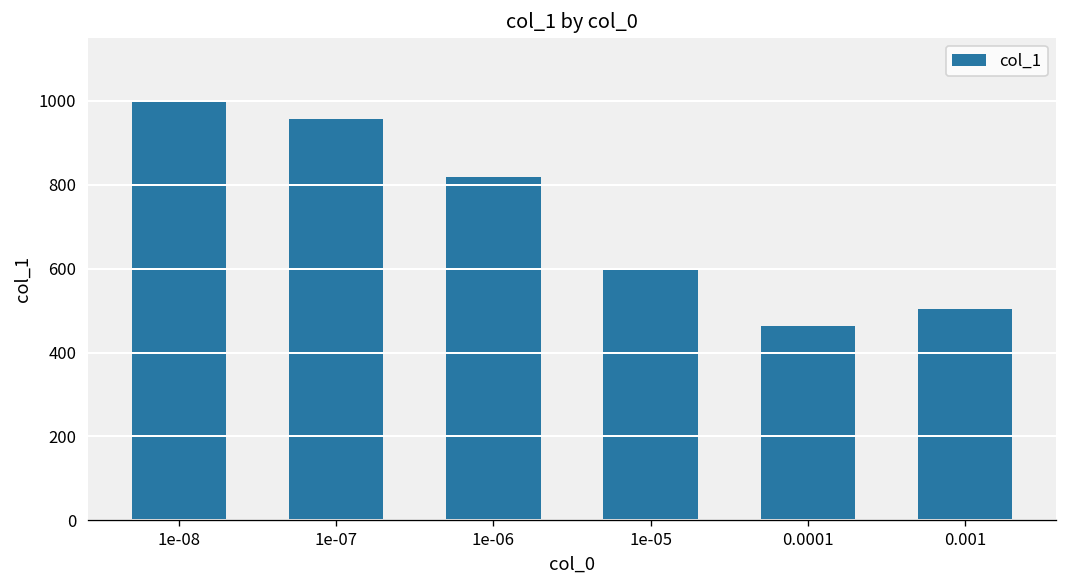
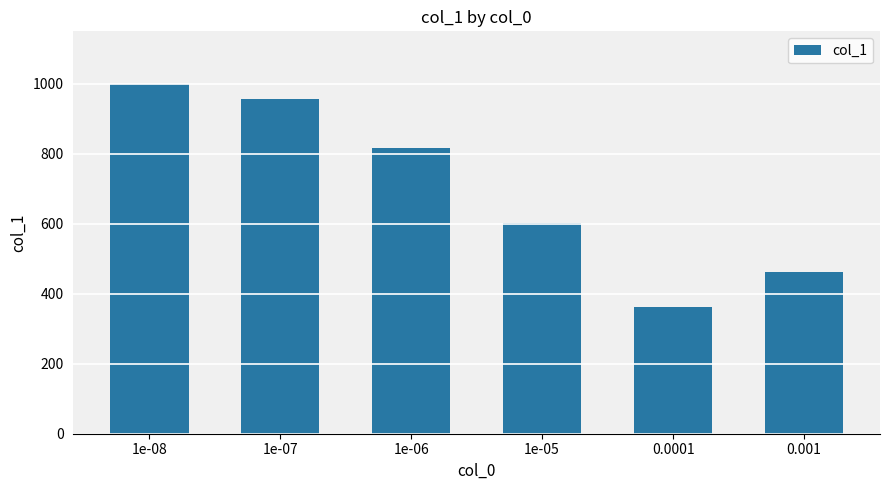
0.0001: 460 -> 360
0.001: 500 -> 460
